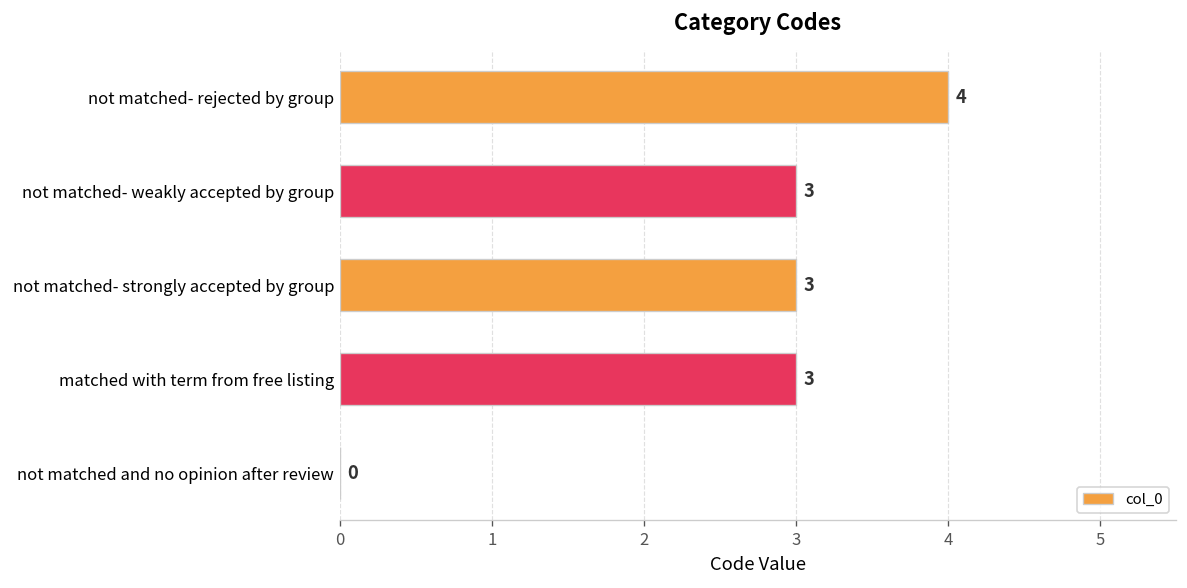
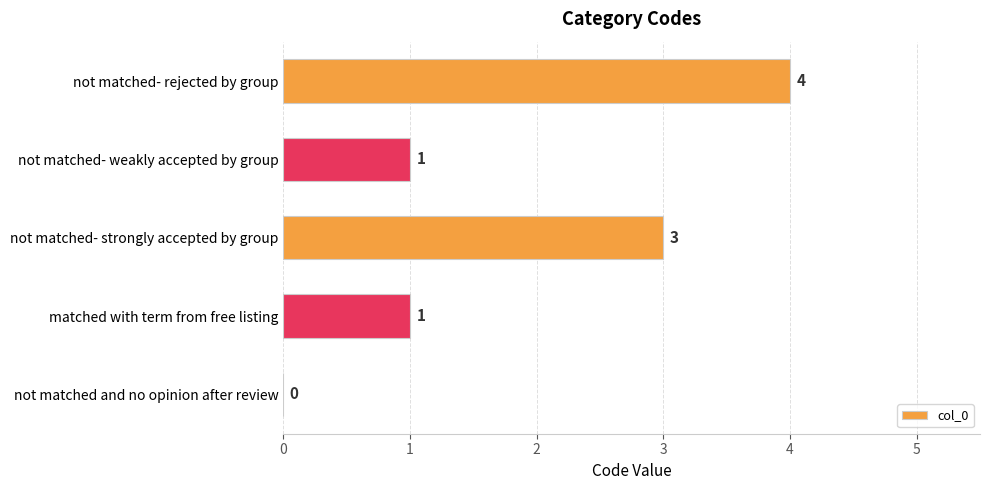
not matched- weakly accepted by group: 3 -> 1
matched with term from free listing: 3 -> 1
